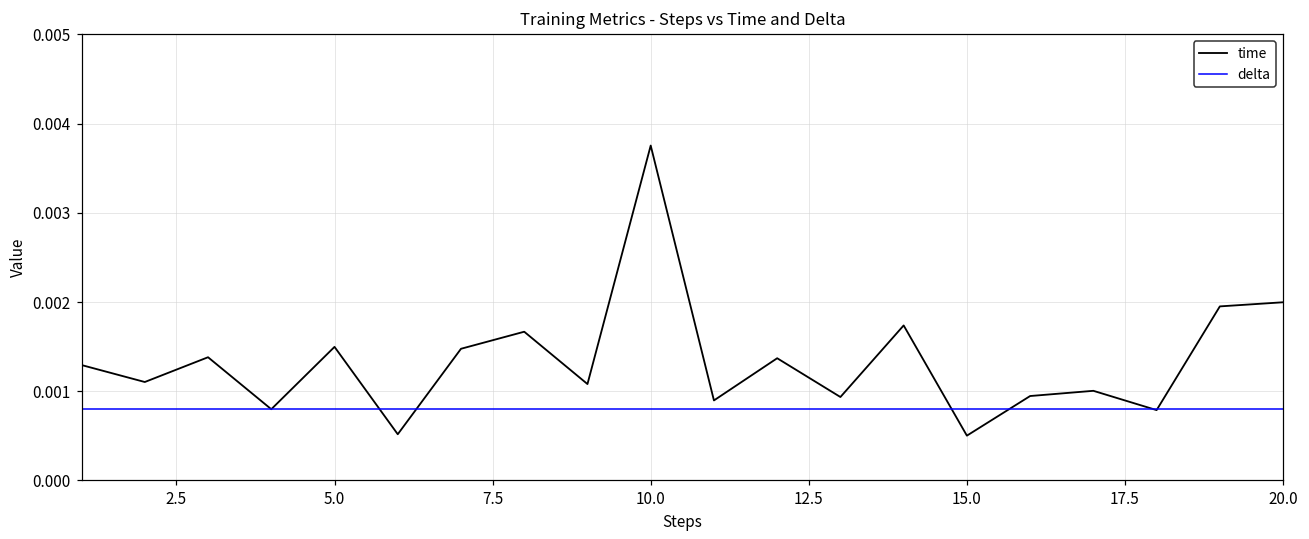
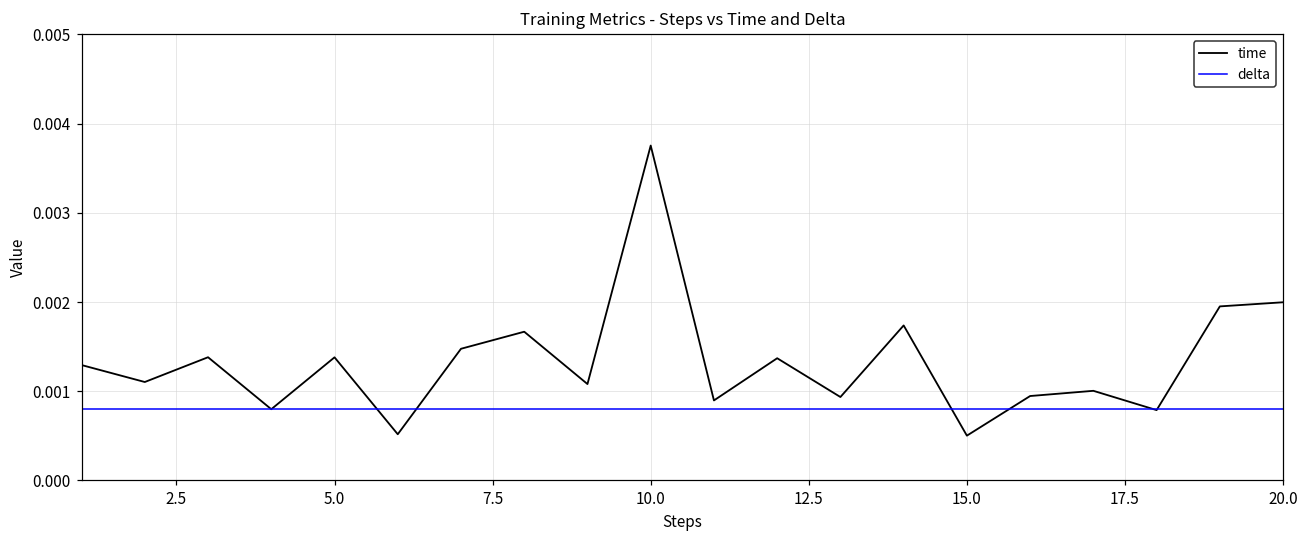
time, 5.0: 0.0015 -> 0.0014
